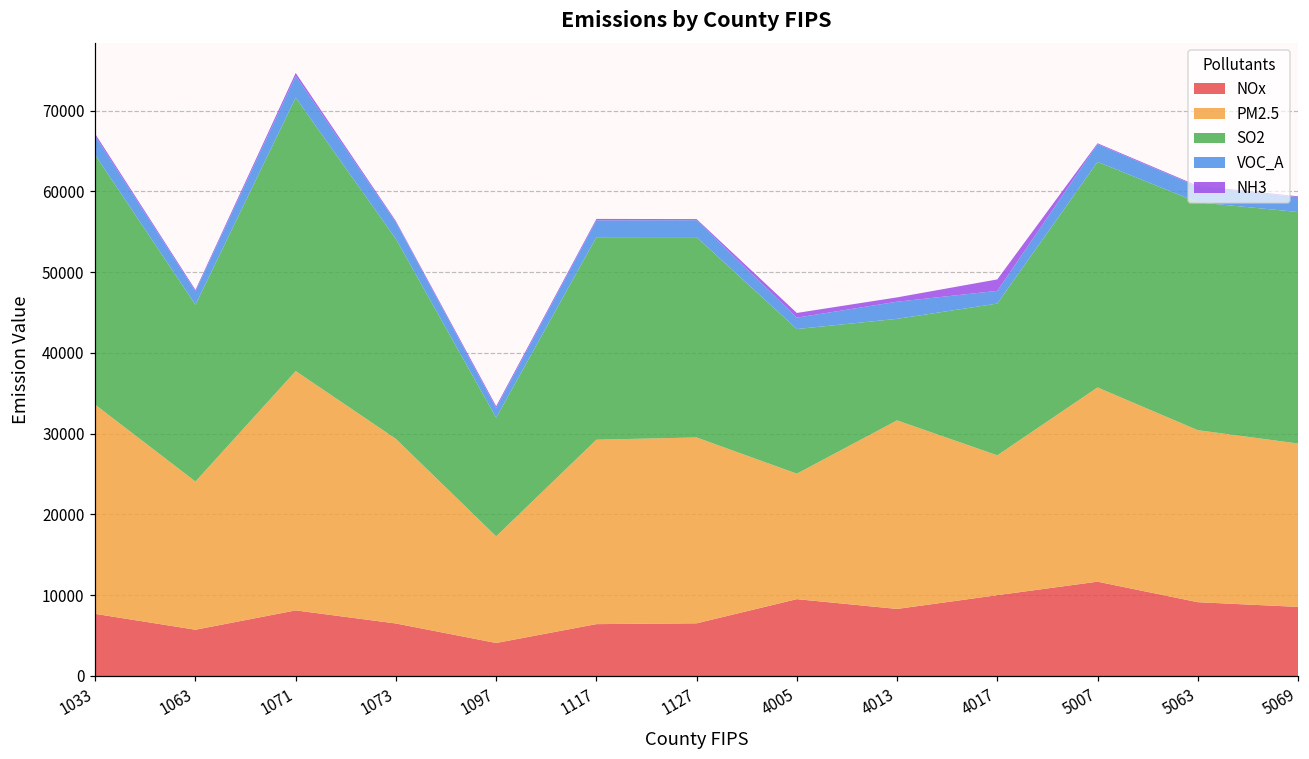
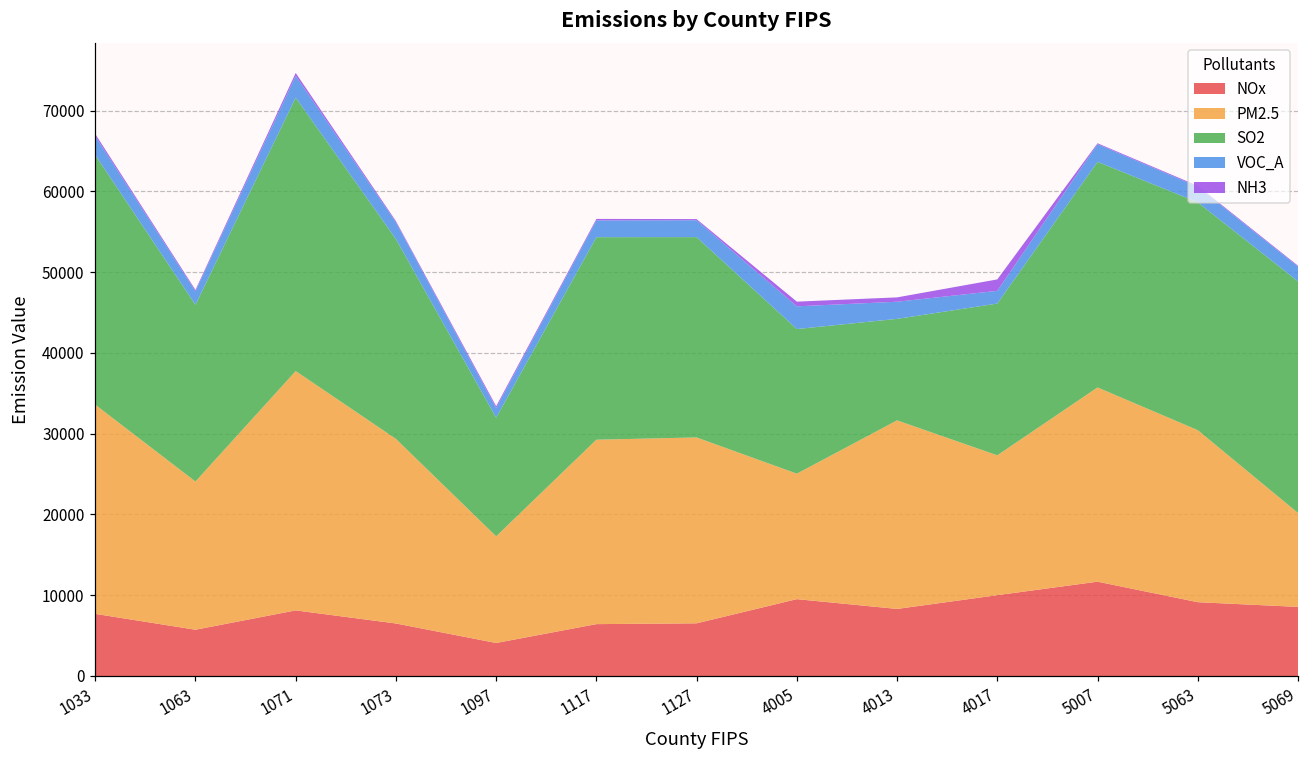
VOC_A, 4005: 1000 -> 3000
PM2.5, 5069: 20000 -> 12000
